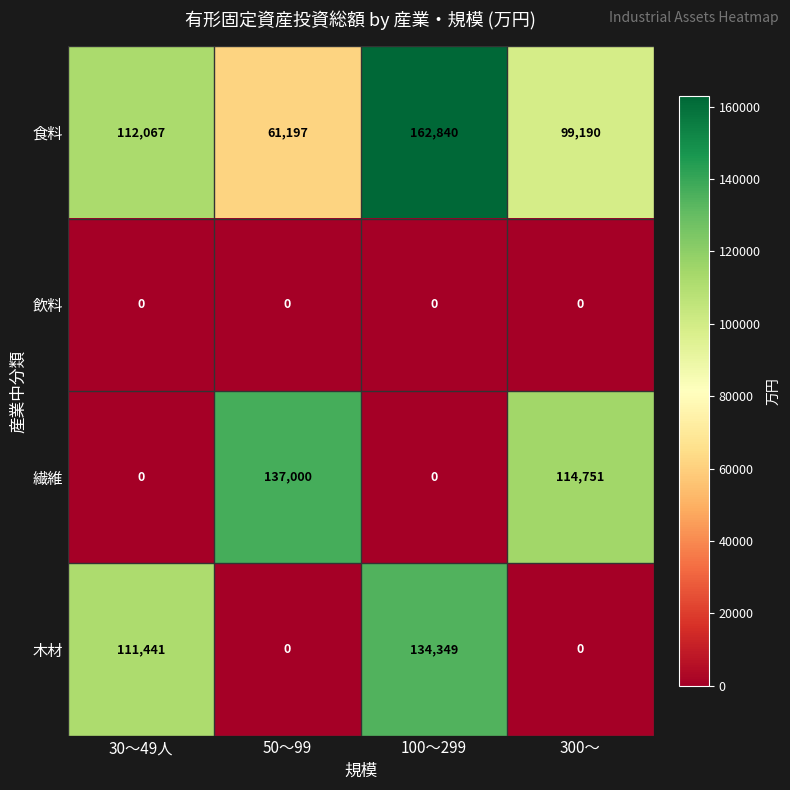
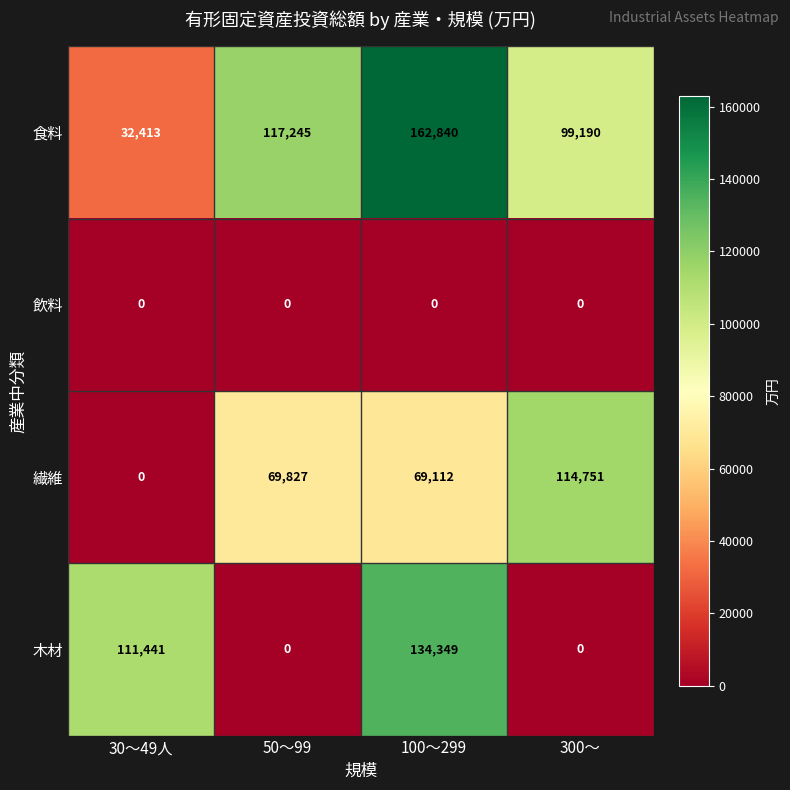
食料, 30～49人: 112,067 -> 32,413
食料, 50～99: 61,197 -> 117,245
繊維, 50～99: 137,000 -> 69,827
繊維, 100～299: 0 -> 69,112
